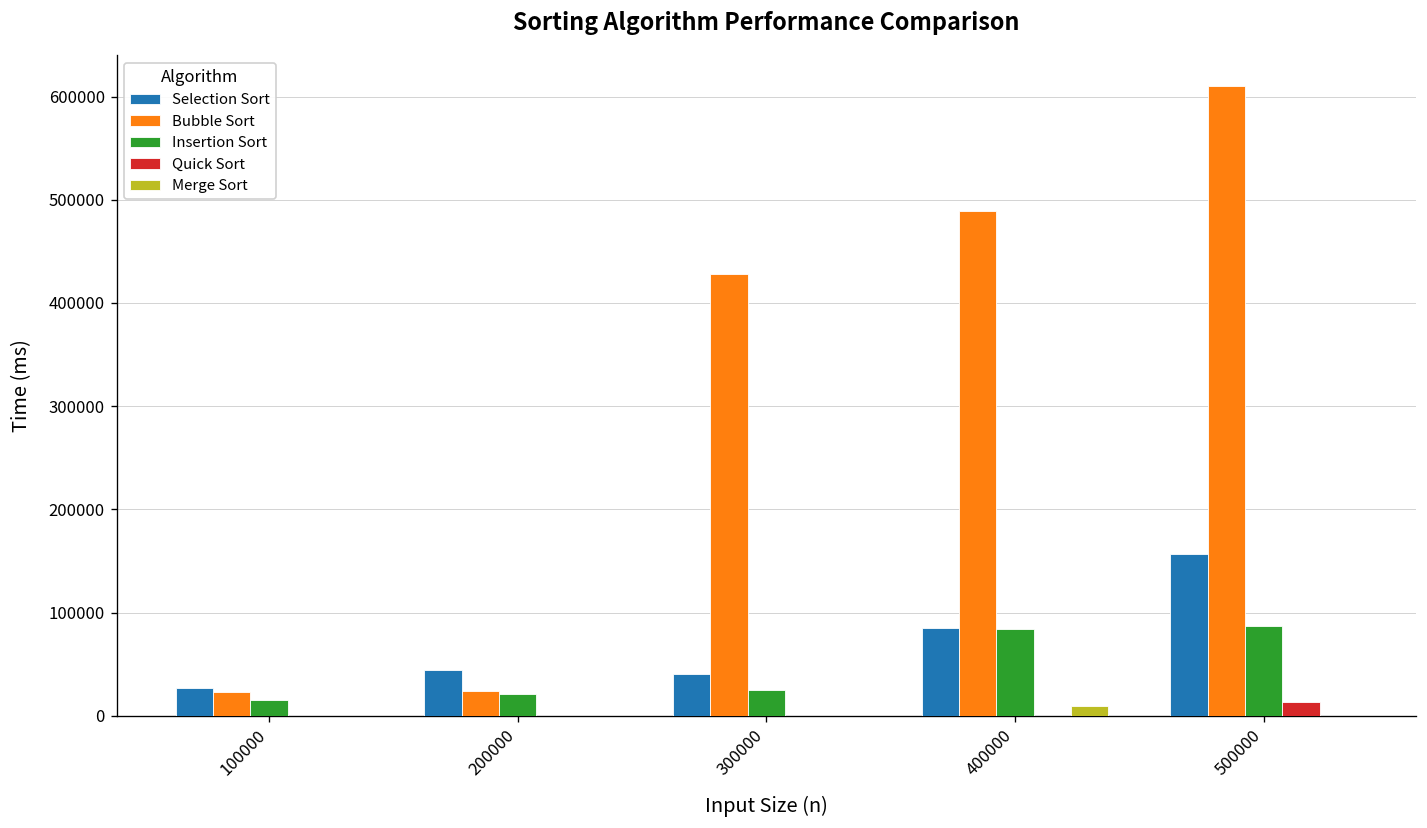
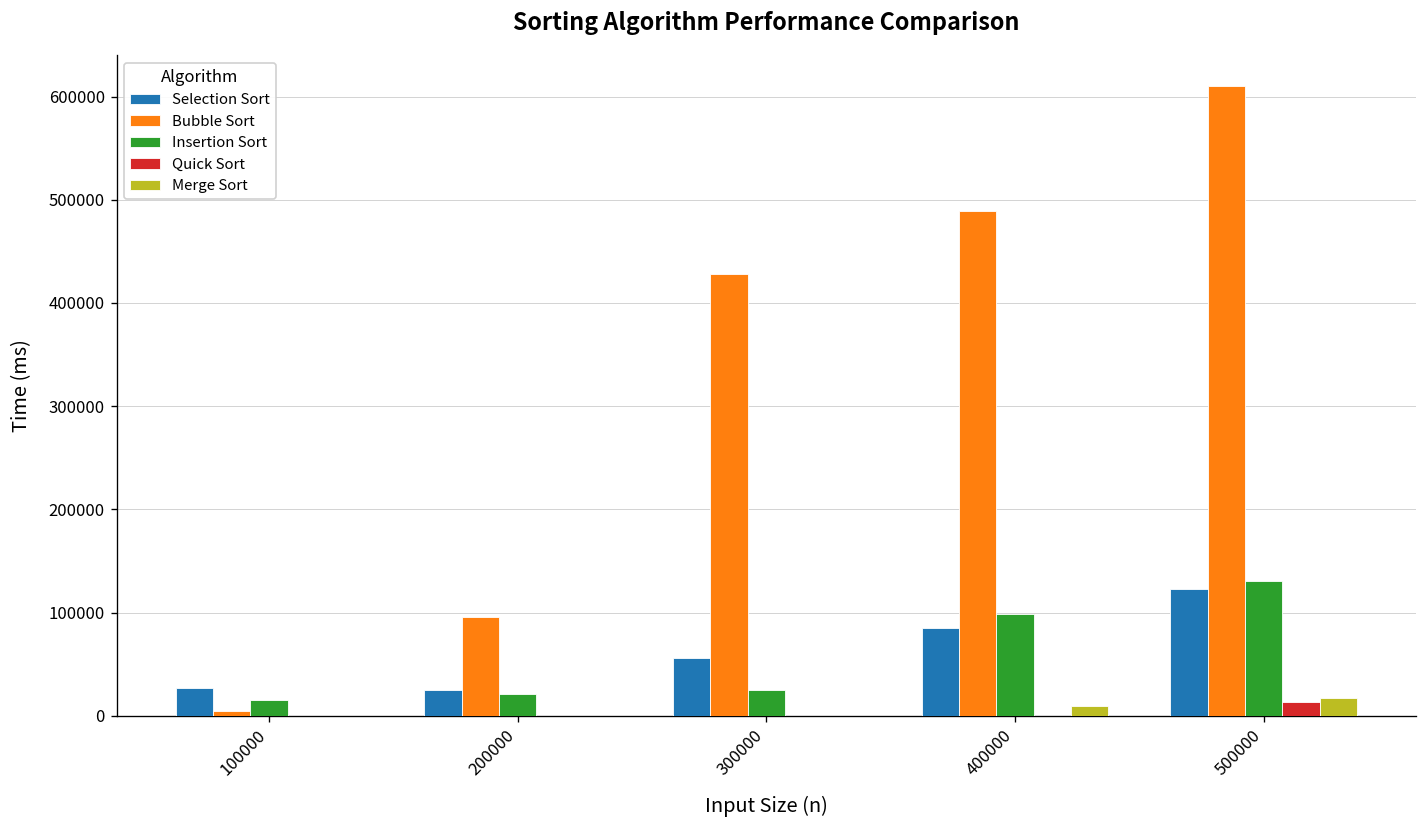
Bubble Sort, 100000: 20000 -> 0
Selection Sort, 200000: 40000 -> 30000
Bubble Sort, 200000: 20000 -> 100000
Selection Sort, 300000: 40000 -> 60000
Insertion Sort, 400000: 80000 -> 100000
Selection Sort, 500000: 160000 -> 120000
Insertion Sort, 500000: 90000 -> 130000
Merge Sort, 500000: 0 -> 20000
